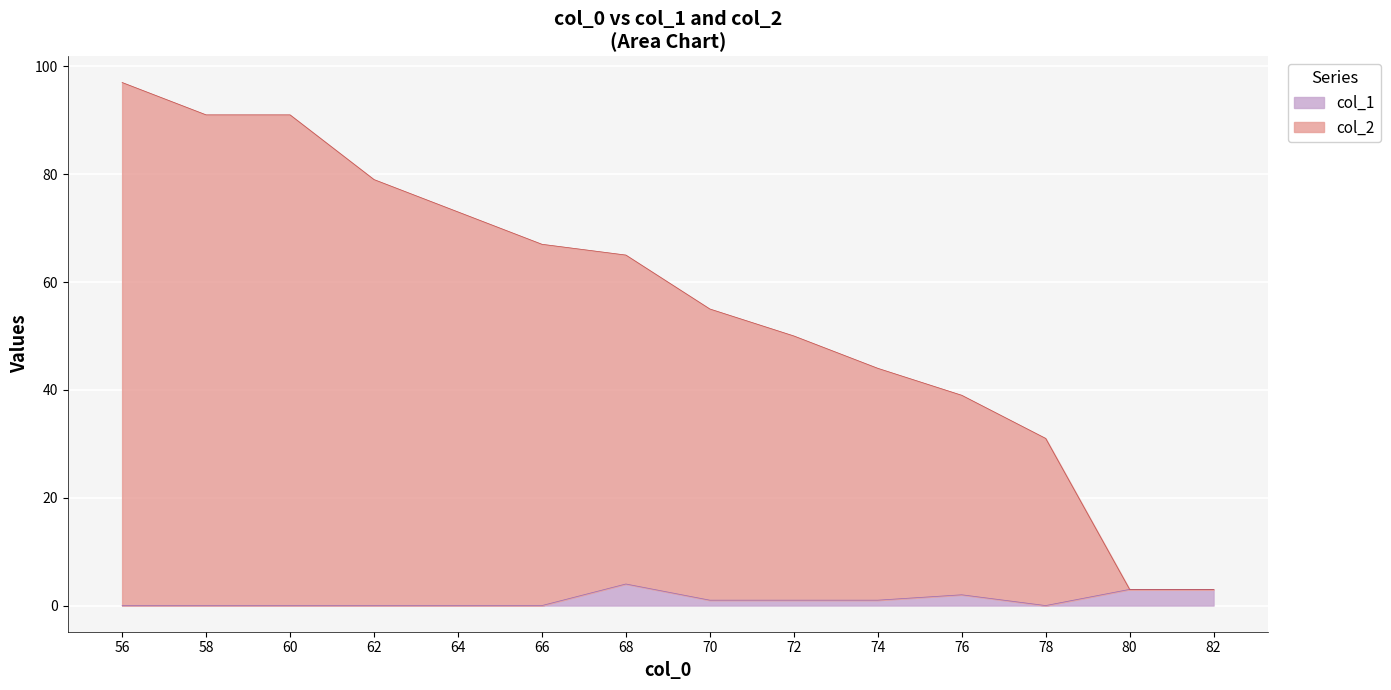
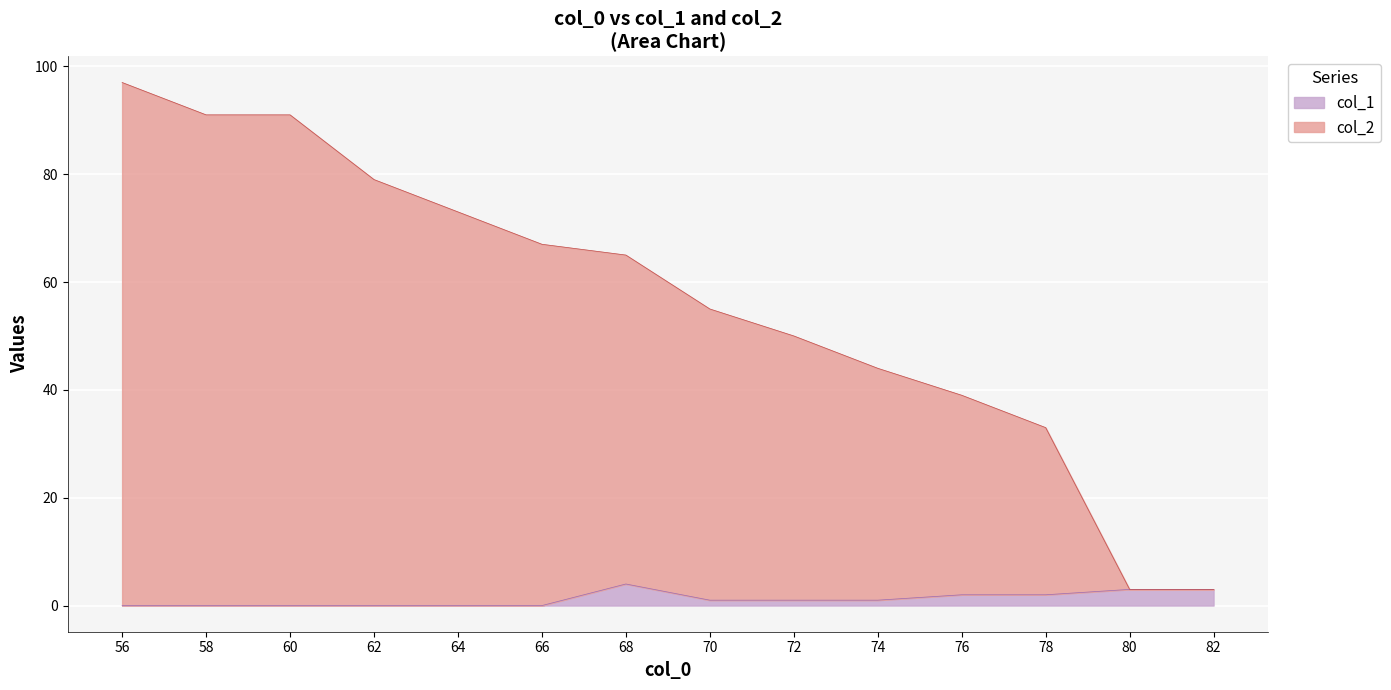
col_1, 78: 0 -> 2
